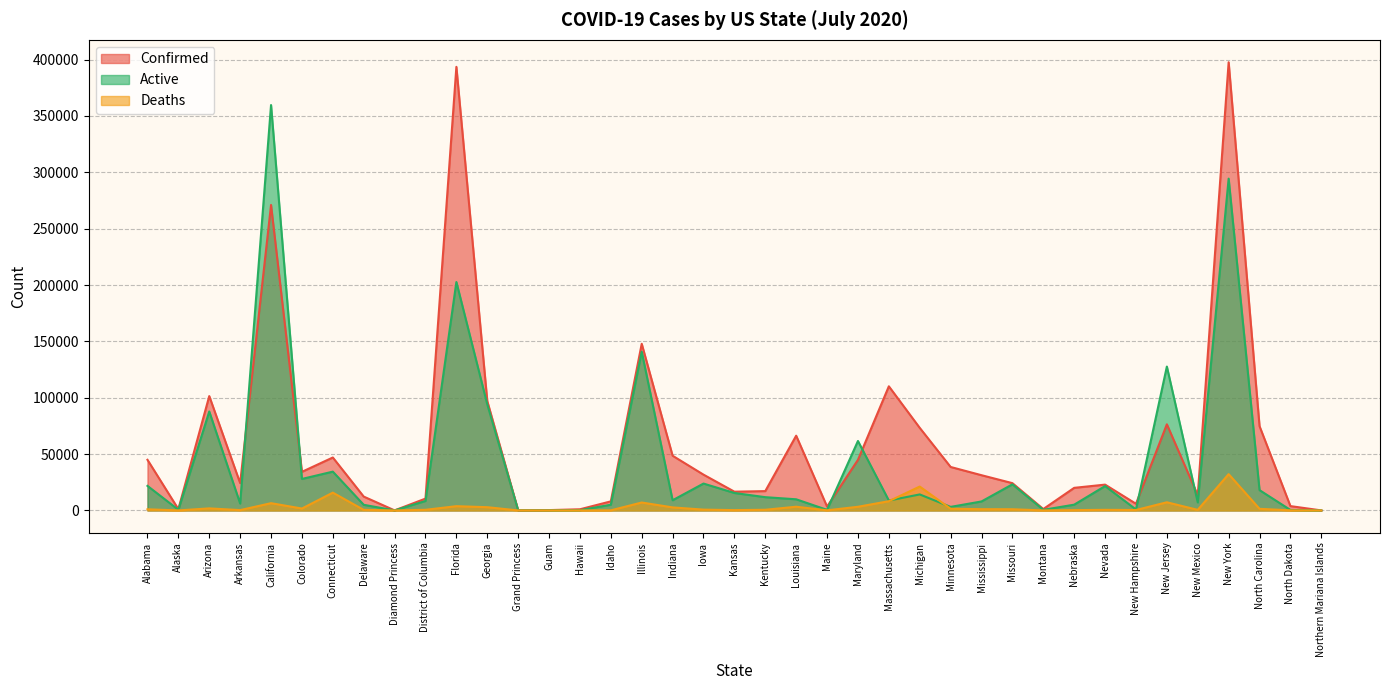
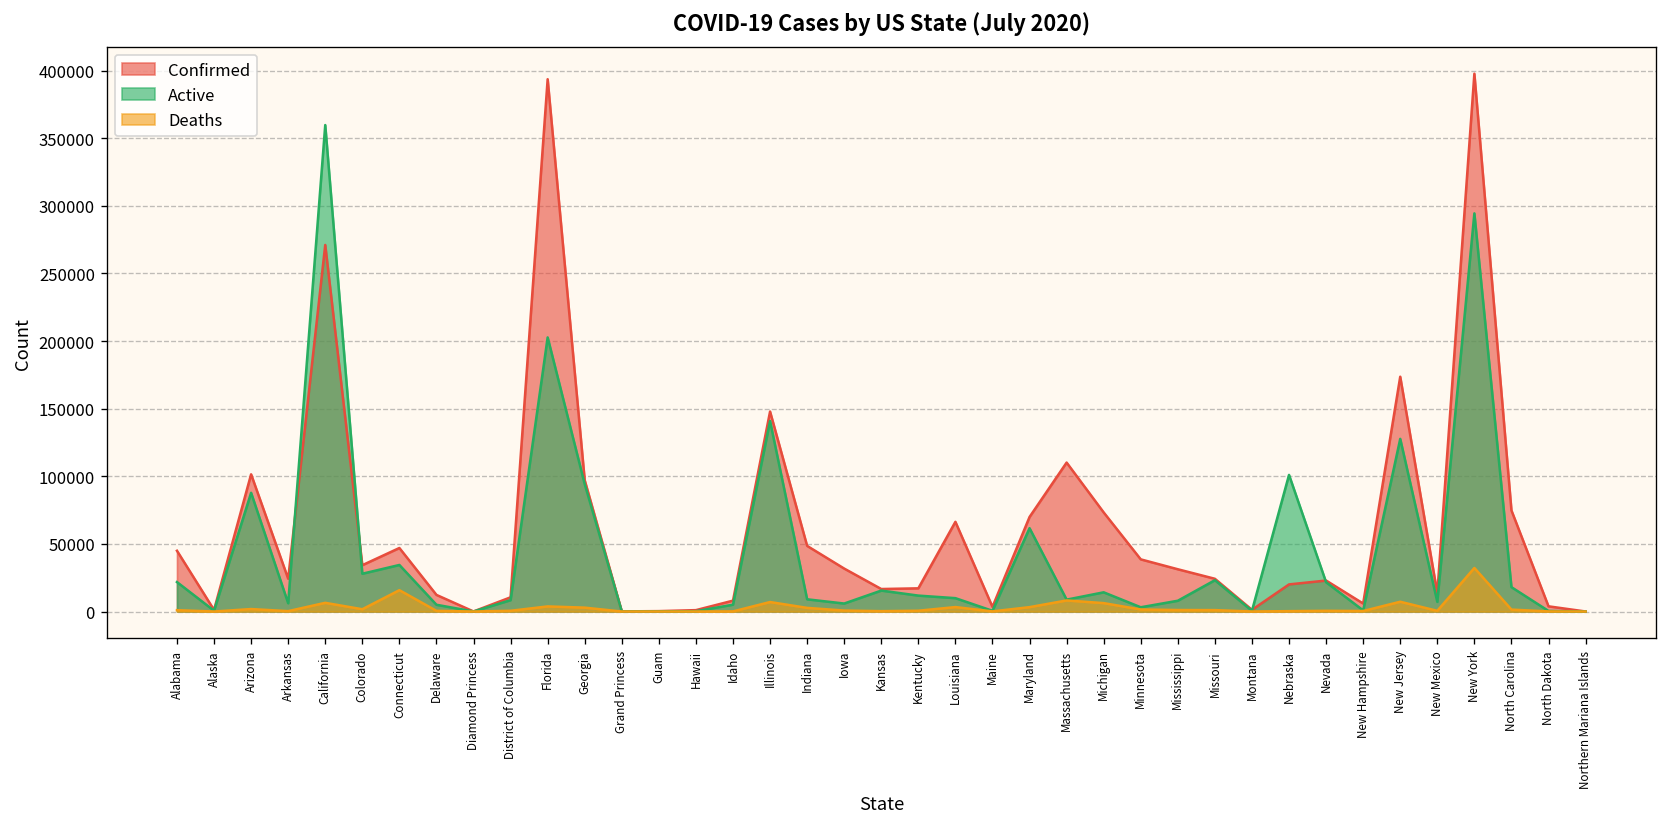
Active, Iowa: 24000 -> 6000
Confirmed, Maryland: 45000 -> 70000
Deaths, Michigan: 21000 -> 6000
Active, Nebraska: 5000 -> 101000
Confirmed, New Jersey: 76000 -> 174000
